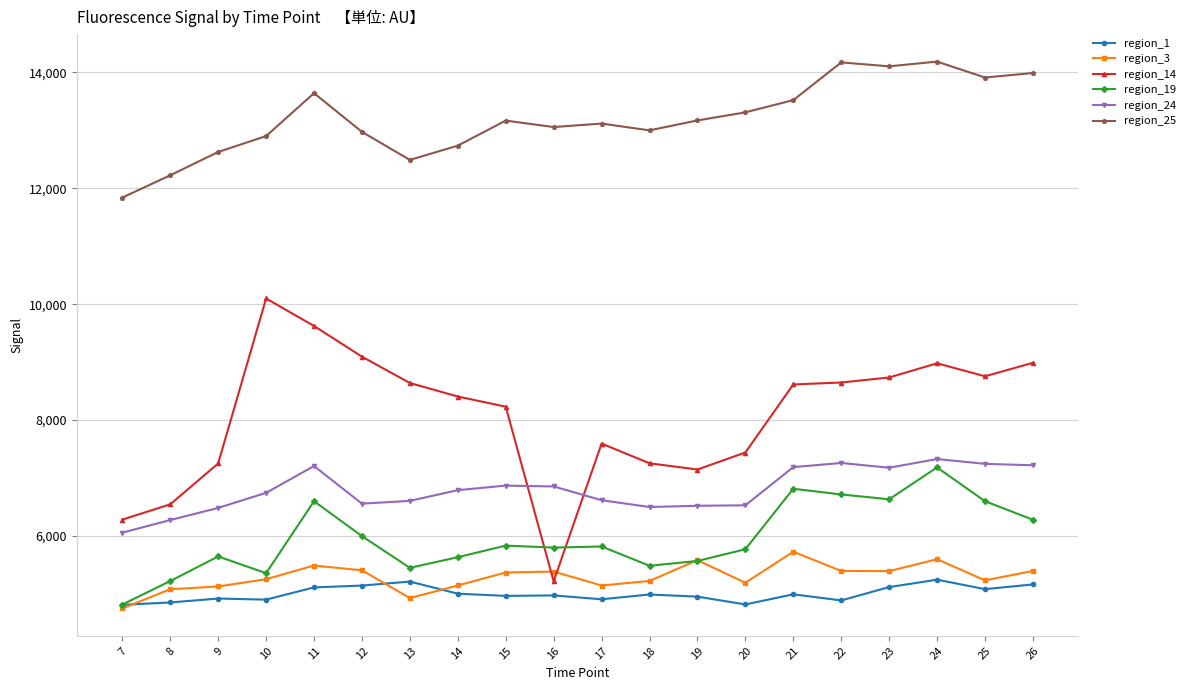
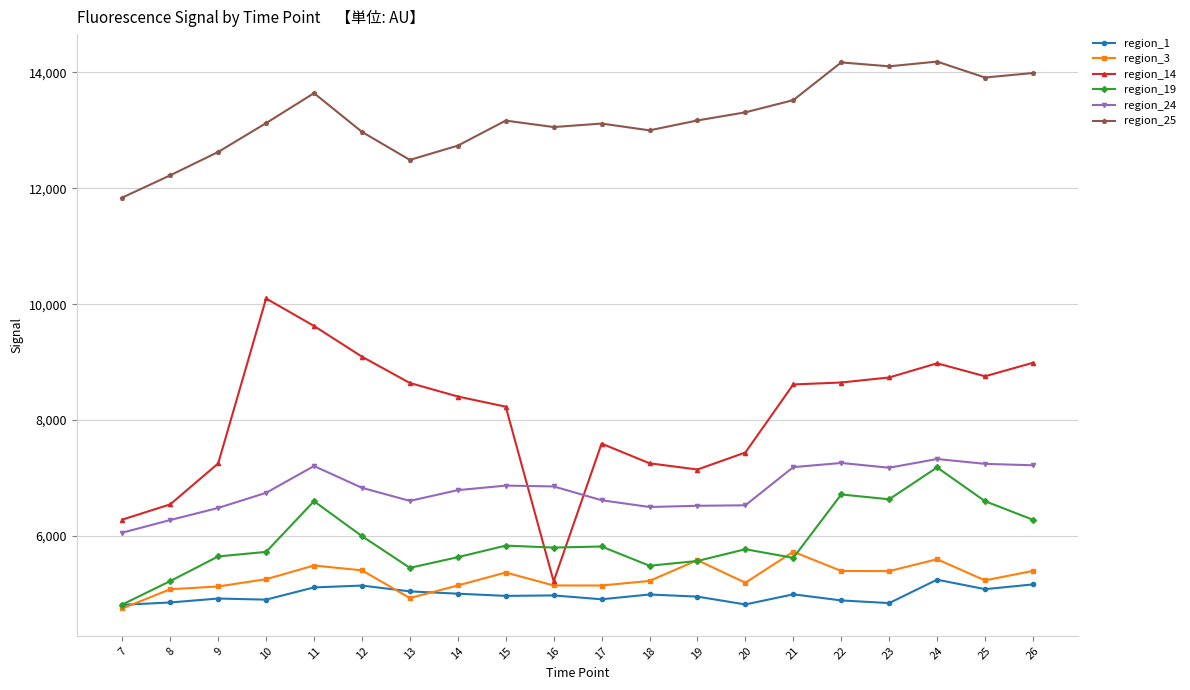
region_19, 10: 5,400 -> 5,700
region_25, 10: 12,900 -> 13,100
region_24, 12: 6,600 -> 6,800
region_1, 13: 5,200 -> 5,000
region_3, 16: 5,400 -> 5,100
region_19, 21: 6,800 -> 5,600
region_1, 23: 5,100 -> 4,800
